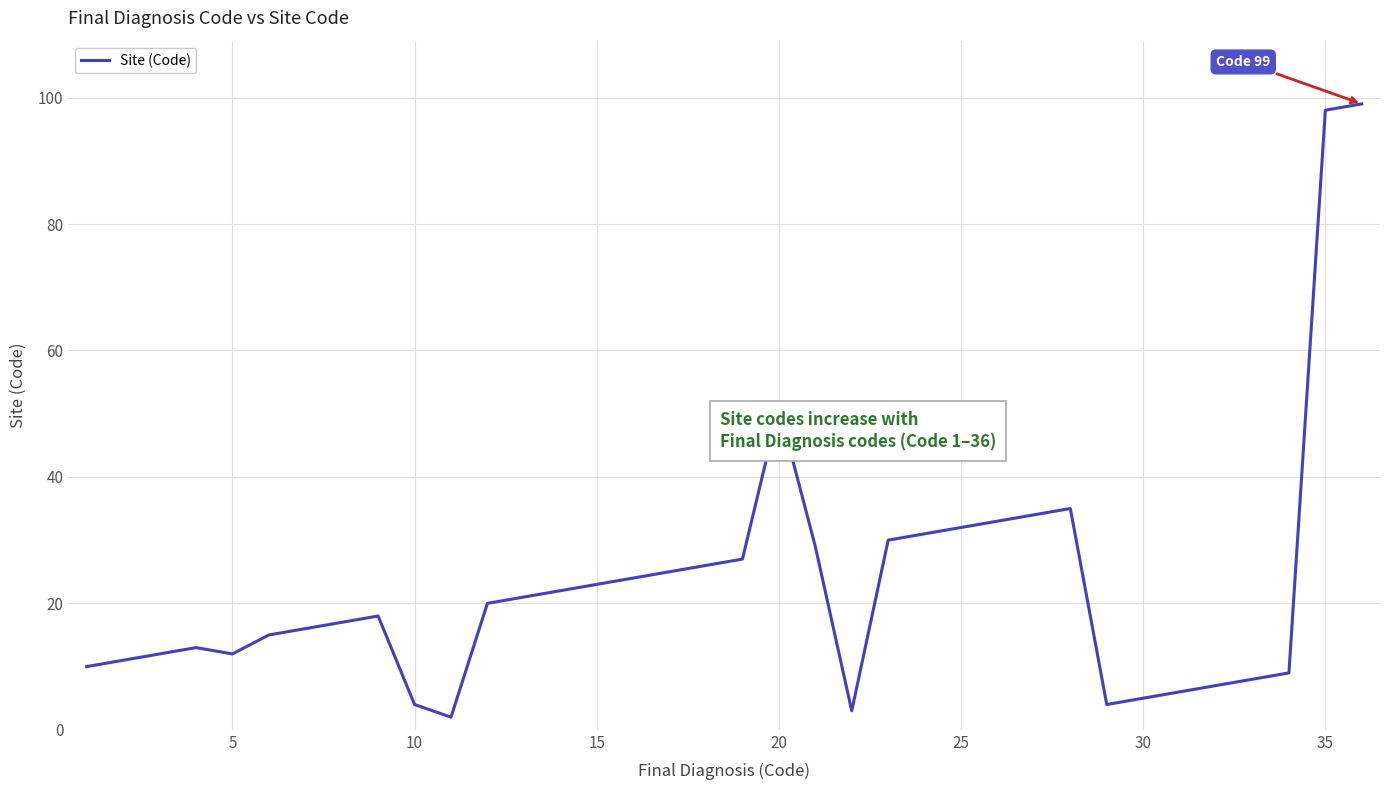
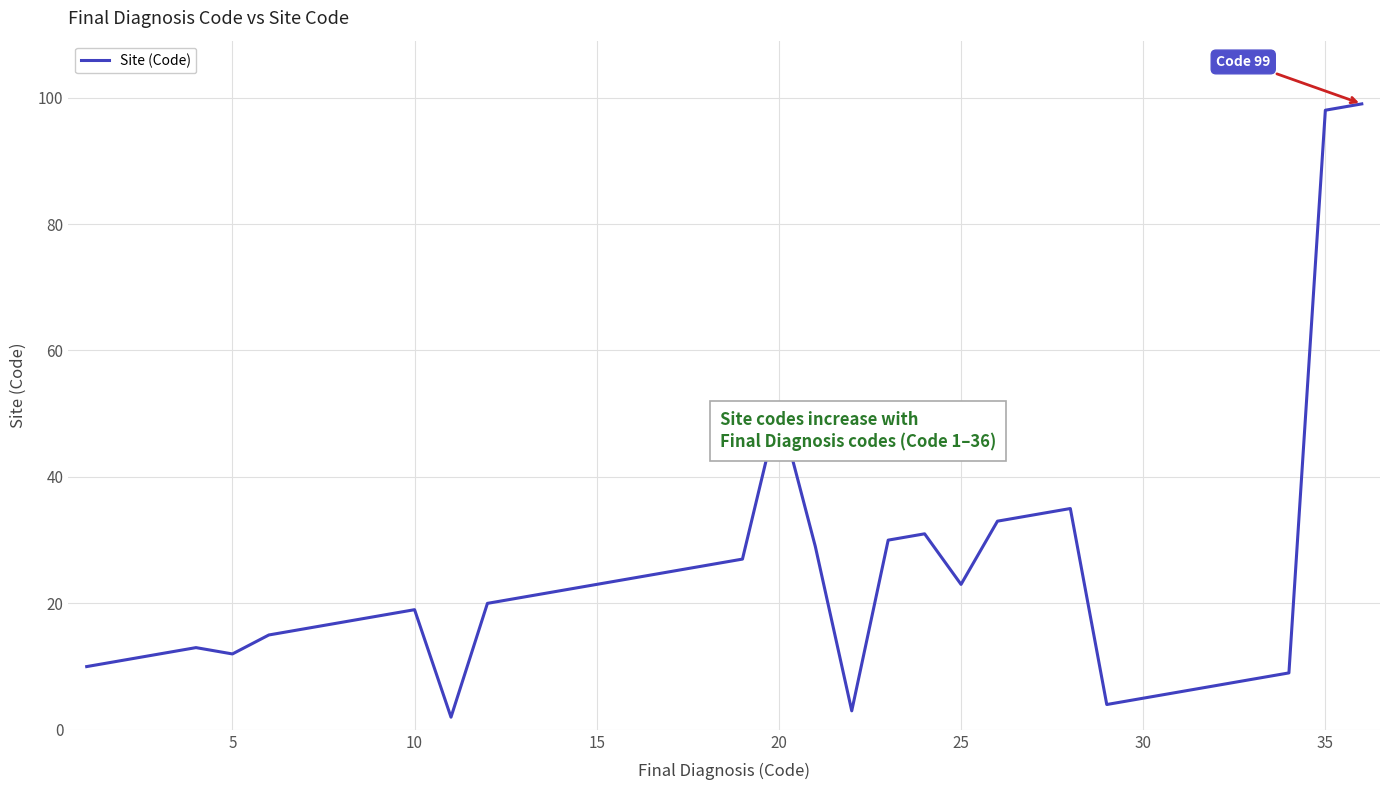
10: 4 -> 19
25: 32 -> 23
